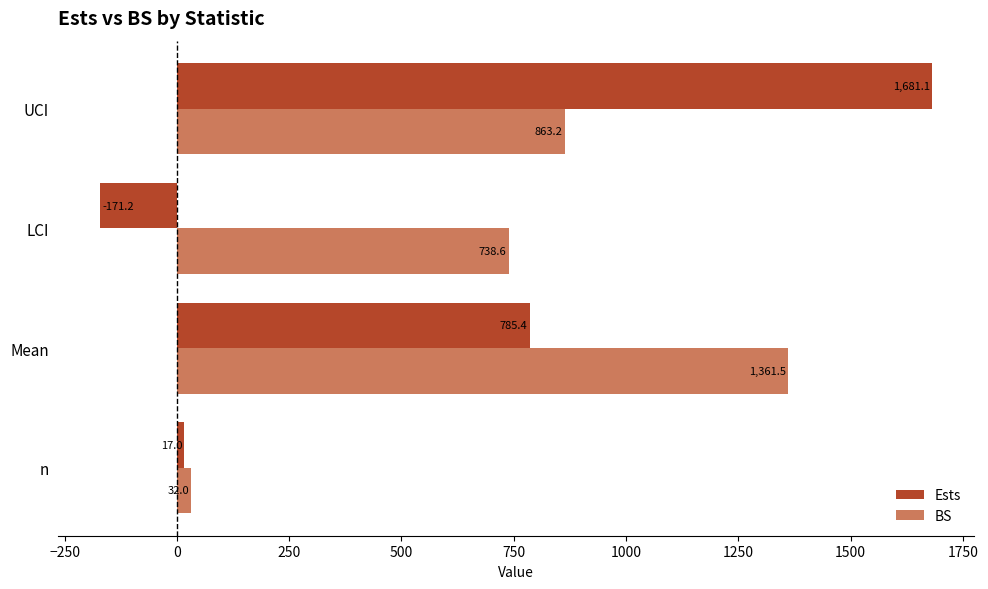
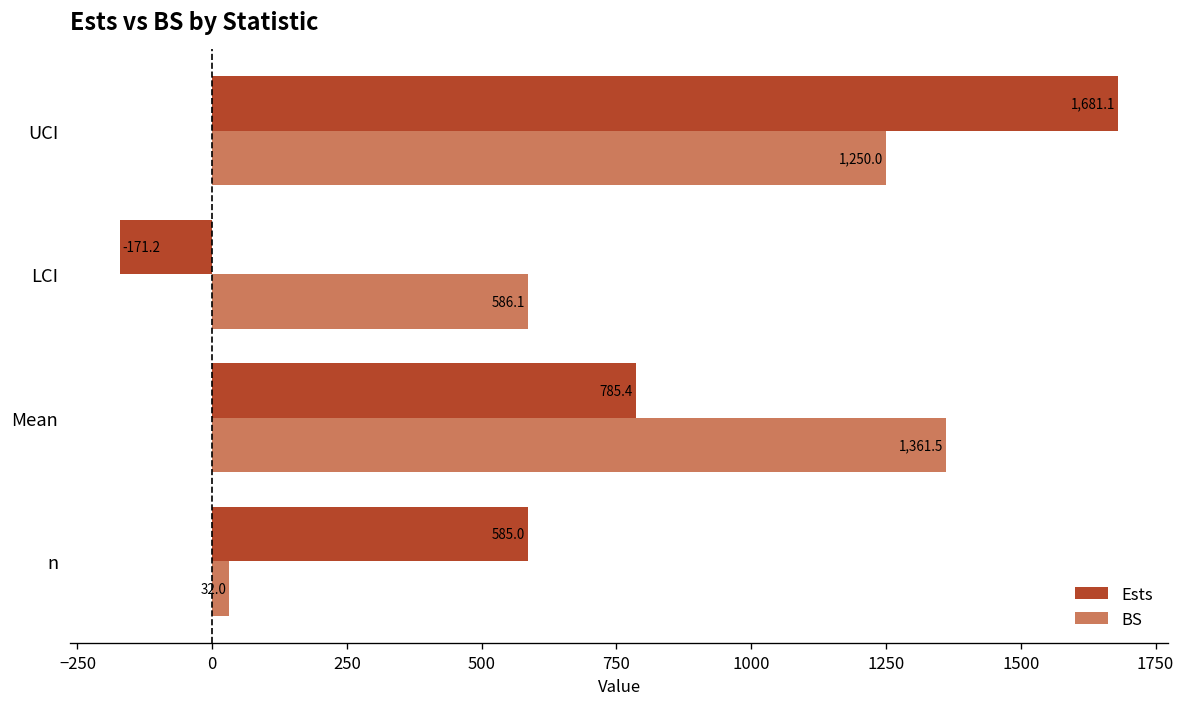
BS, UCI: 863.2 -> 1,250.0
BS, LCI: 738.6 -> 586.1
Ests, n: 17.0 -> 585.0
